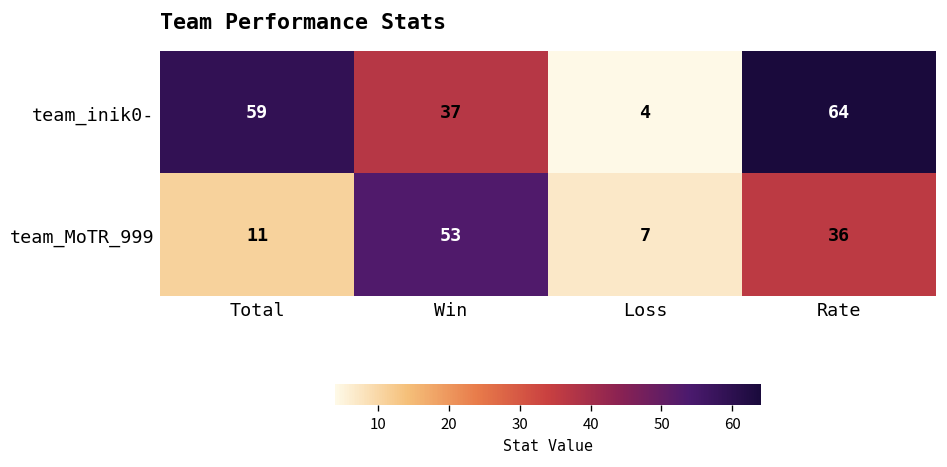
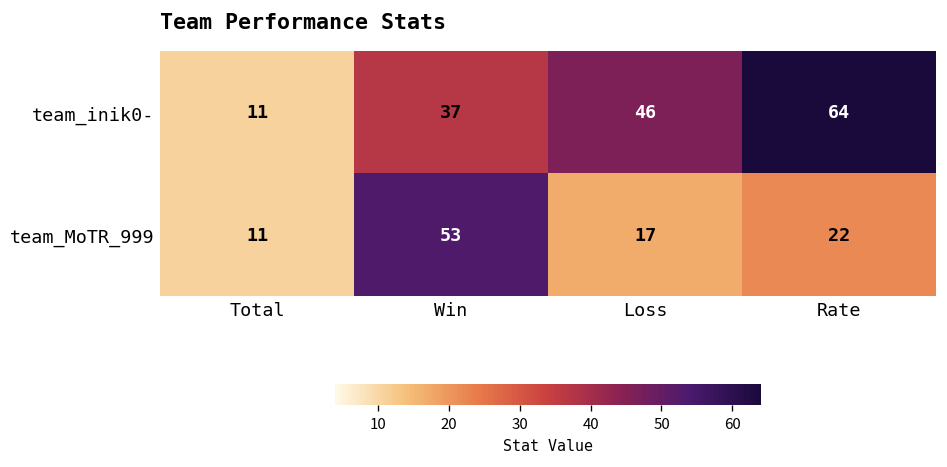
team_inik0-, Total: 59 -> 11
team_inik0-, Loss: 4 -> 46
team_MoTR_999, Loss: 7 -> 17
team_MoTR_999, Rate: 36 -> 22
